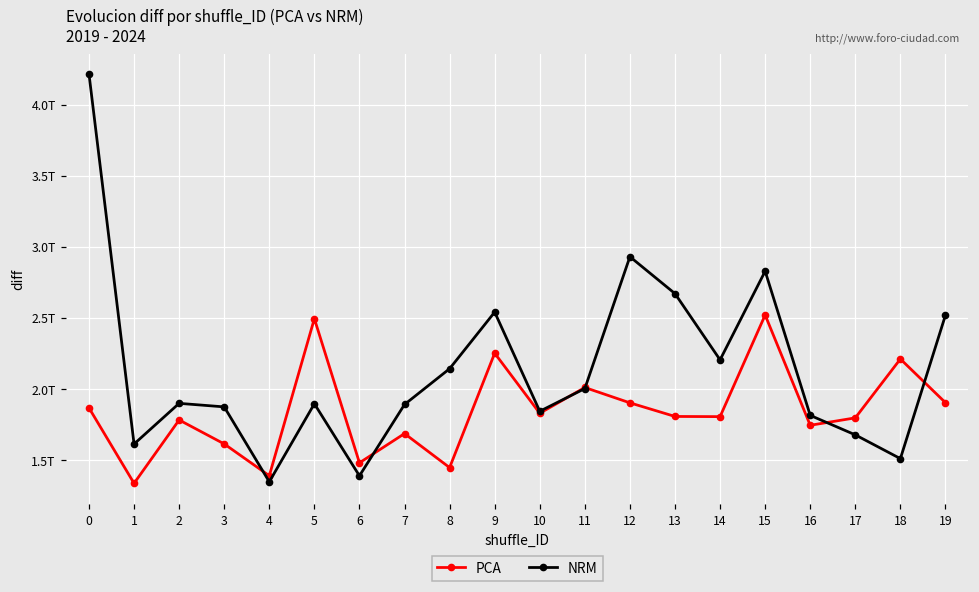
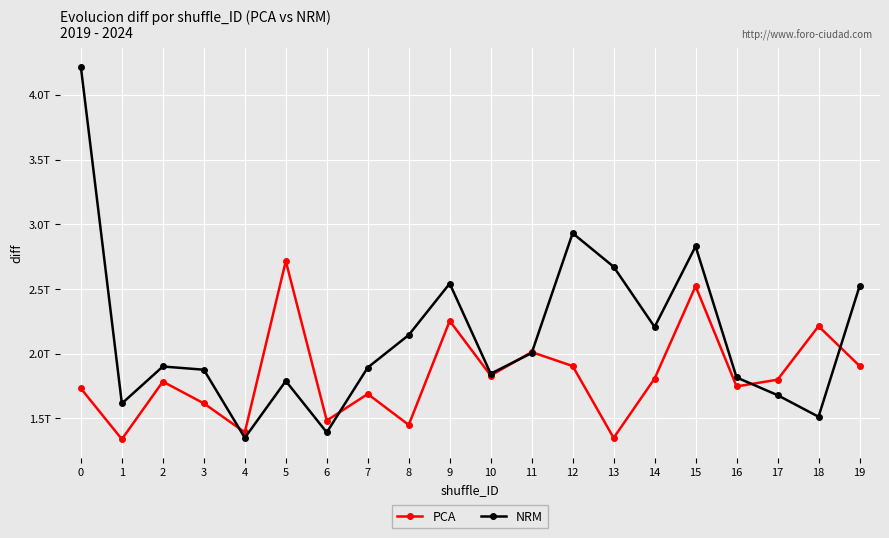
PCA, 0: 1.87T -> 1.73T
PCA, 5: 2.50T -> 2.72T
NRM, 5: 1.90T -> 1.79T
PCA, 13: 1.81T -> 1.35T
